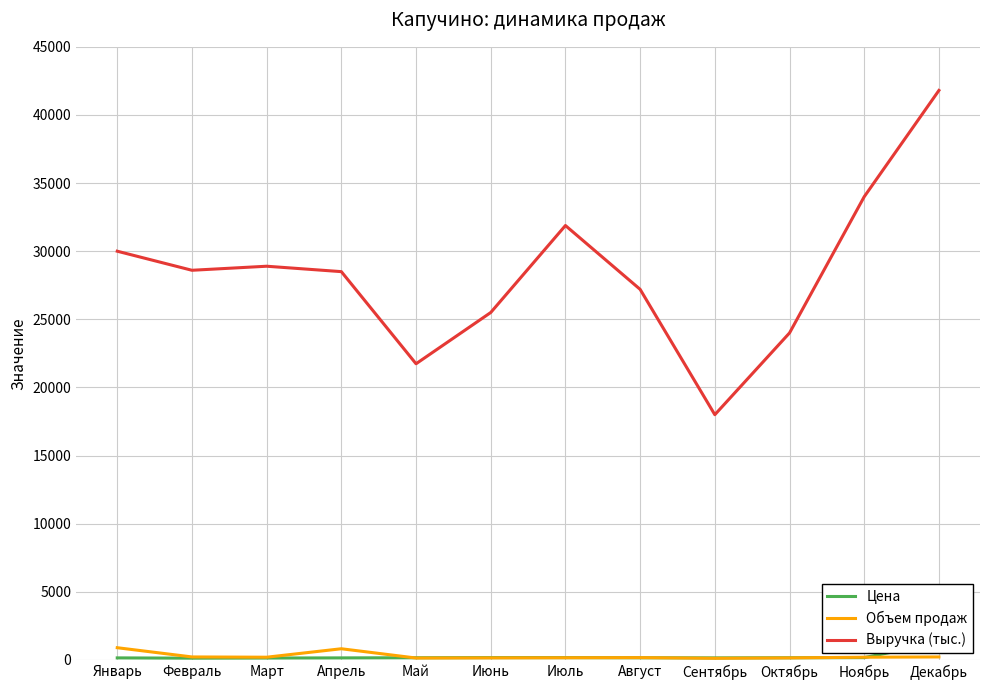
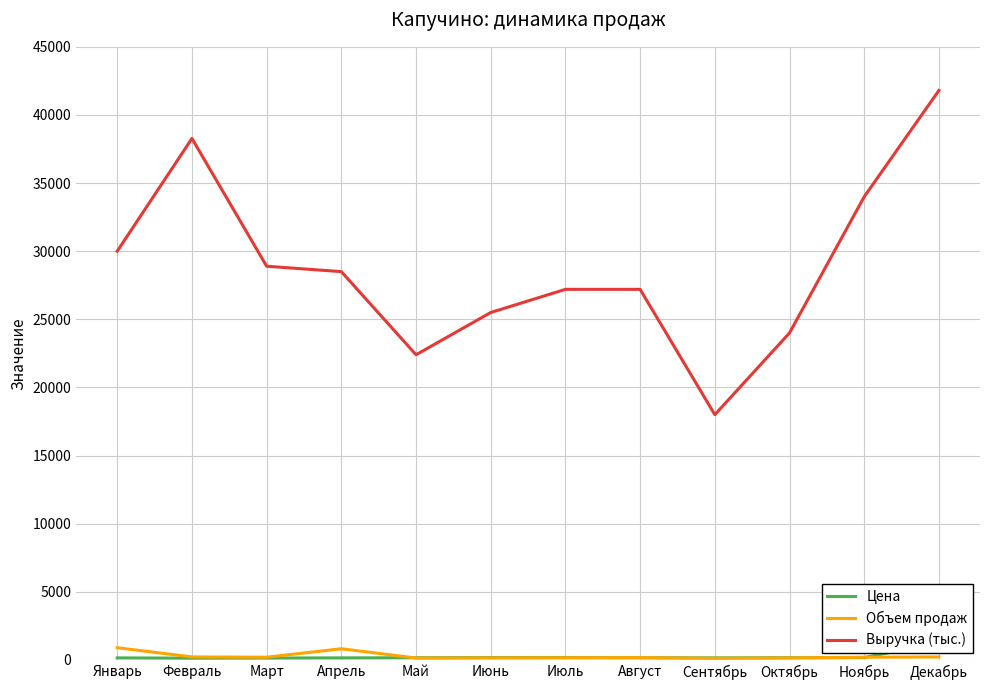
Выручка (тыс.), Февраль: 28600 -> 38300
Выручка (тыс.), Май: 21700 -> 22400
Выручка (тыс.), Июль: 31900 -> 27200
